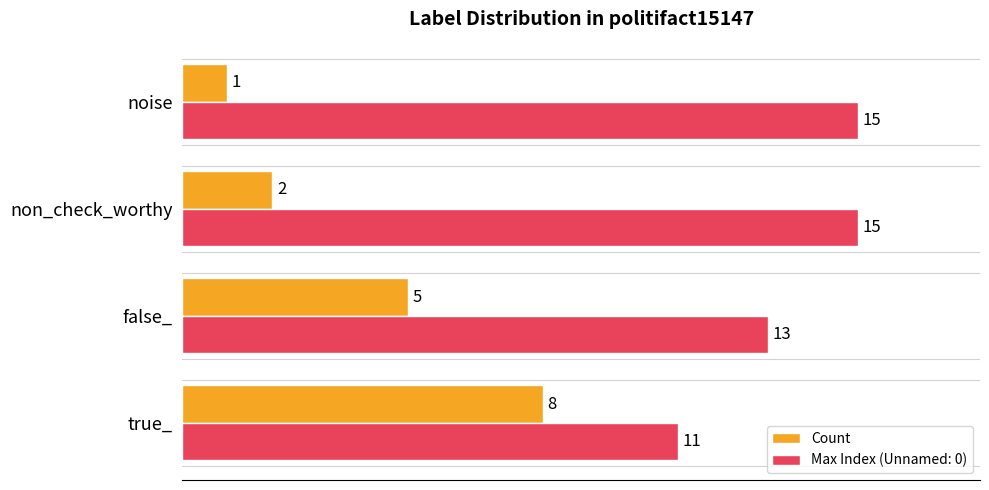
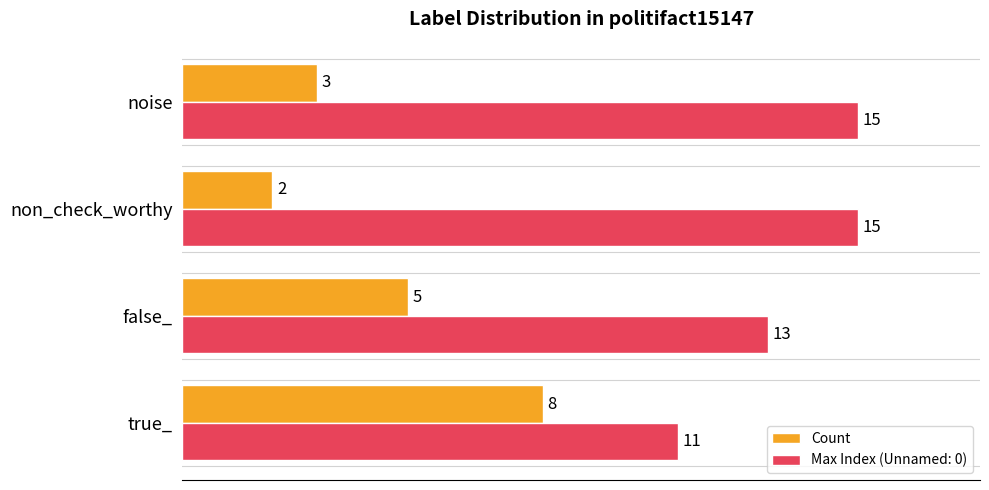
Count, noise: 1 -> 3
